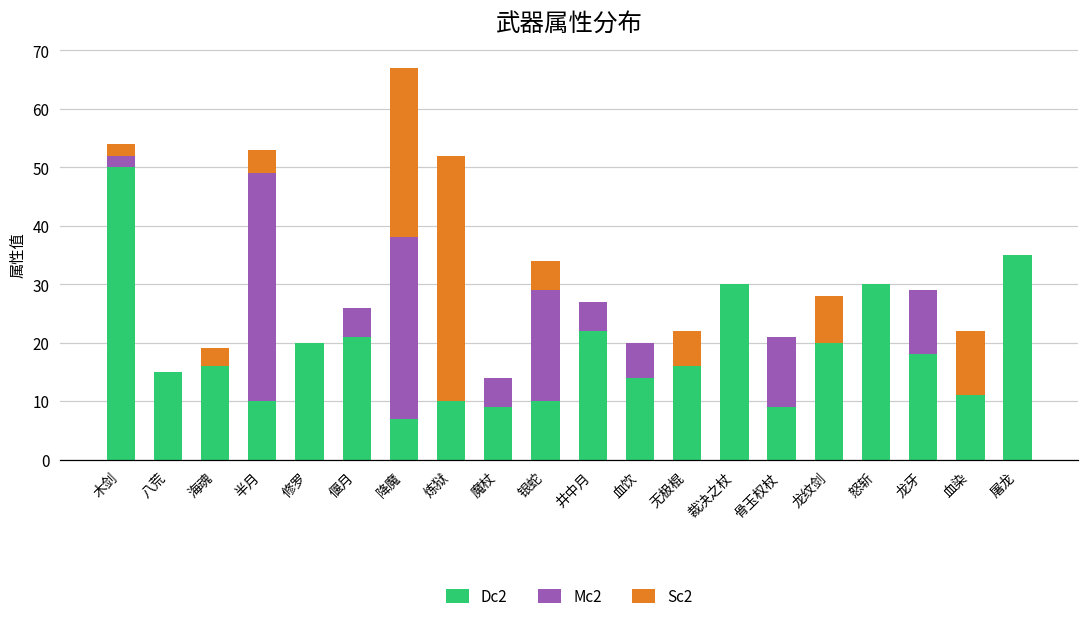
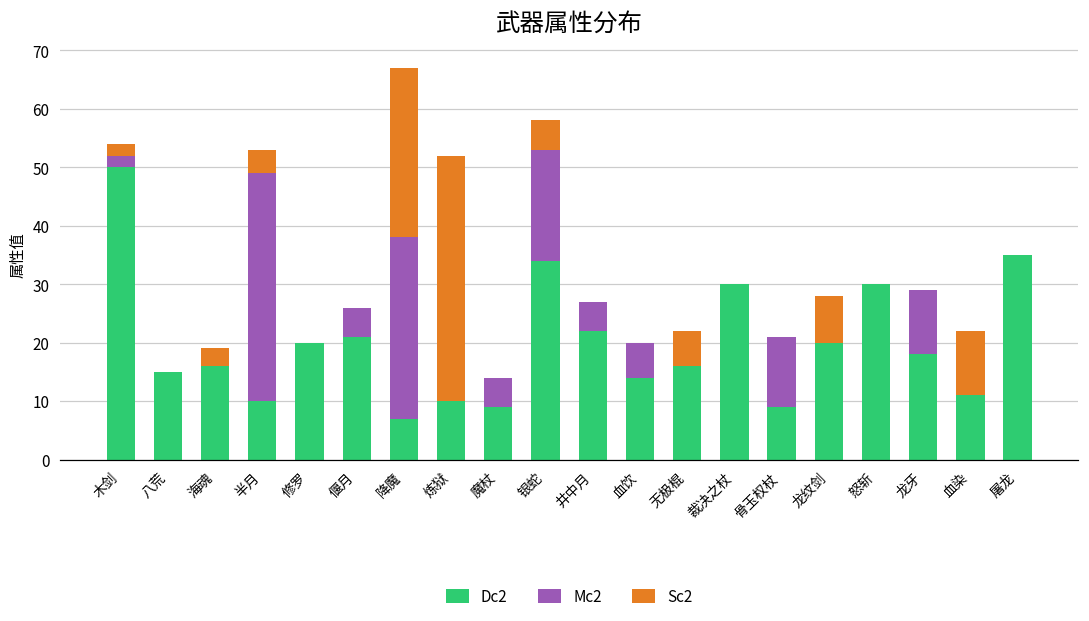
Dc2, 银蛇: 10 -> 34
